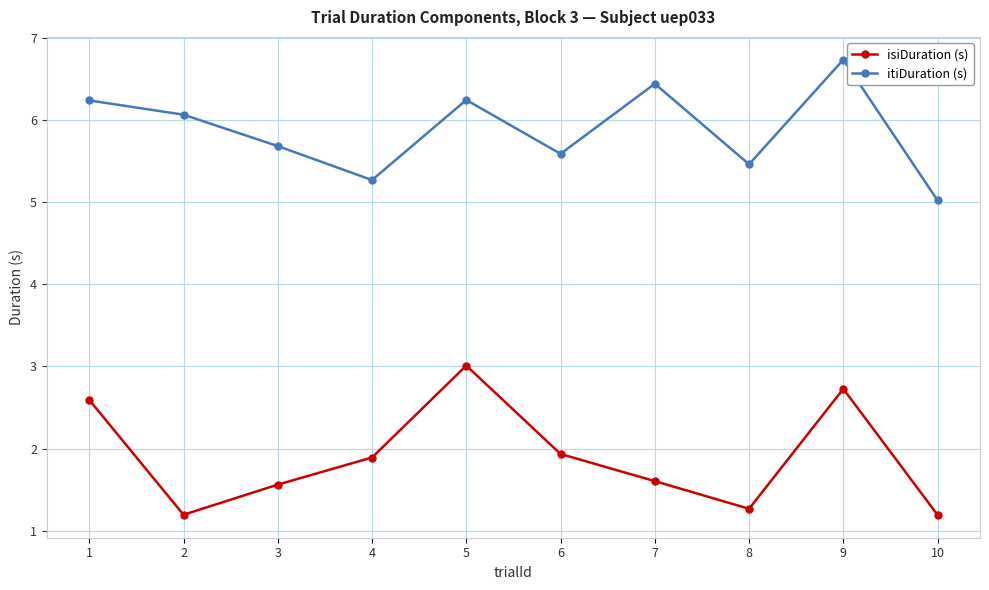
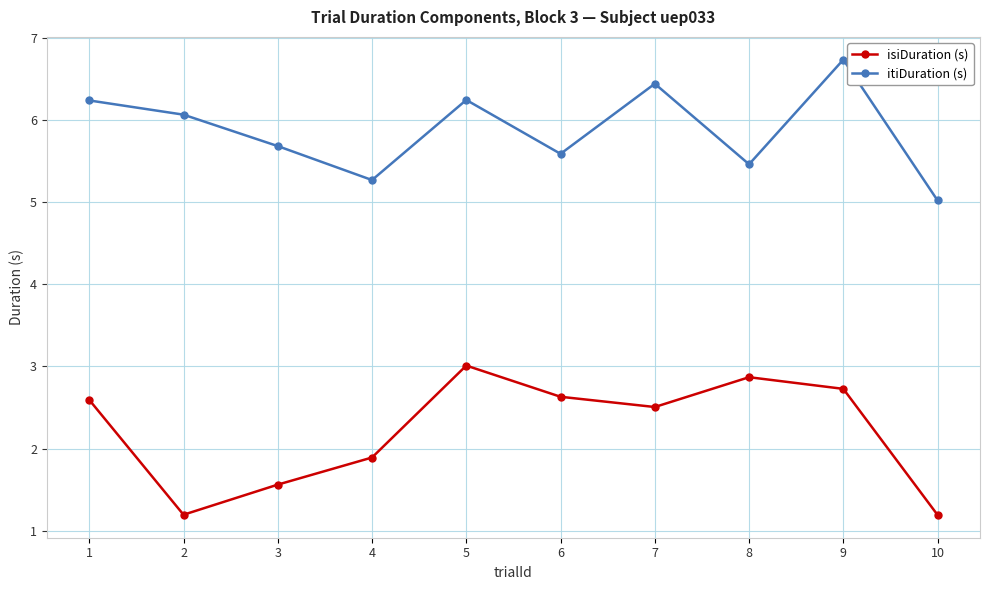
isiDuration (s), 6: 1.9 -> 2.6
isiDuration (s), 7: 1.6 -> 2.5
isiDuration (s), 8: 1.3 -> 2.9
